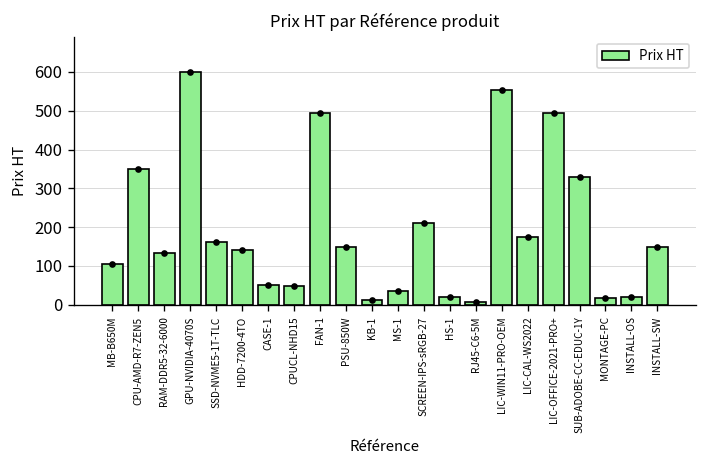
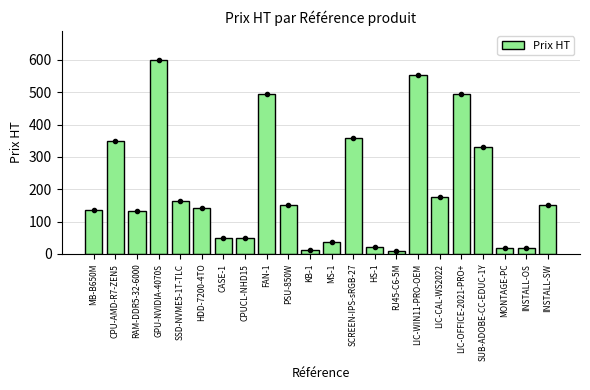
Prix HT, MB-B650M: 100 -> 140
Prix HT, SCREEN-IPS-sRGB-27: 210 -> 360
